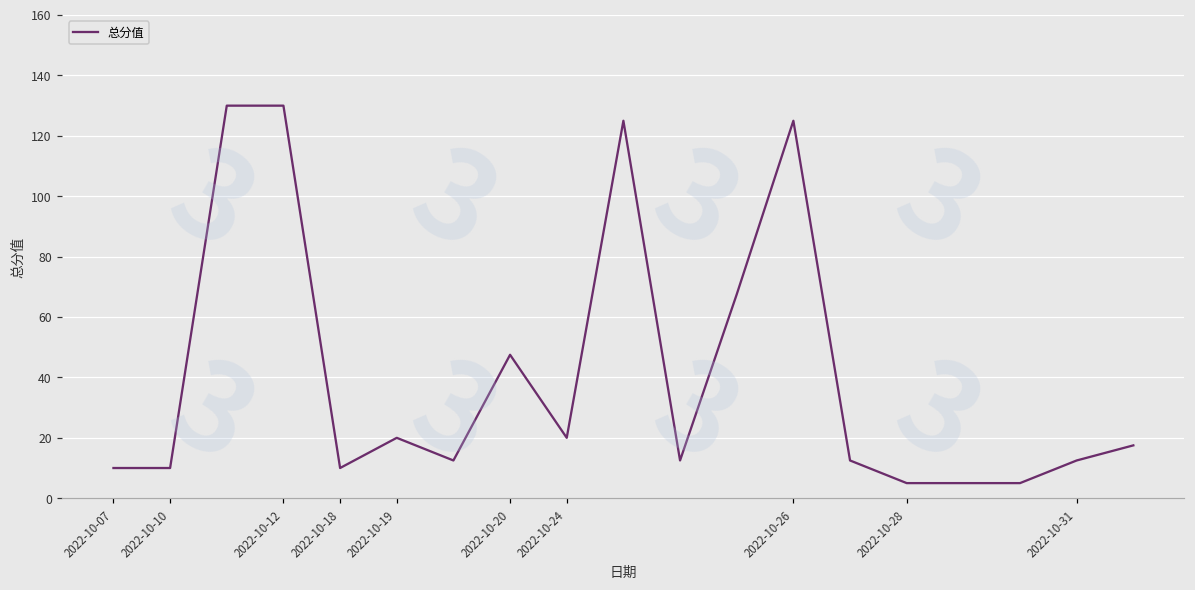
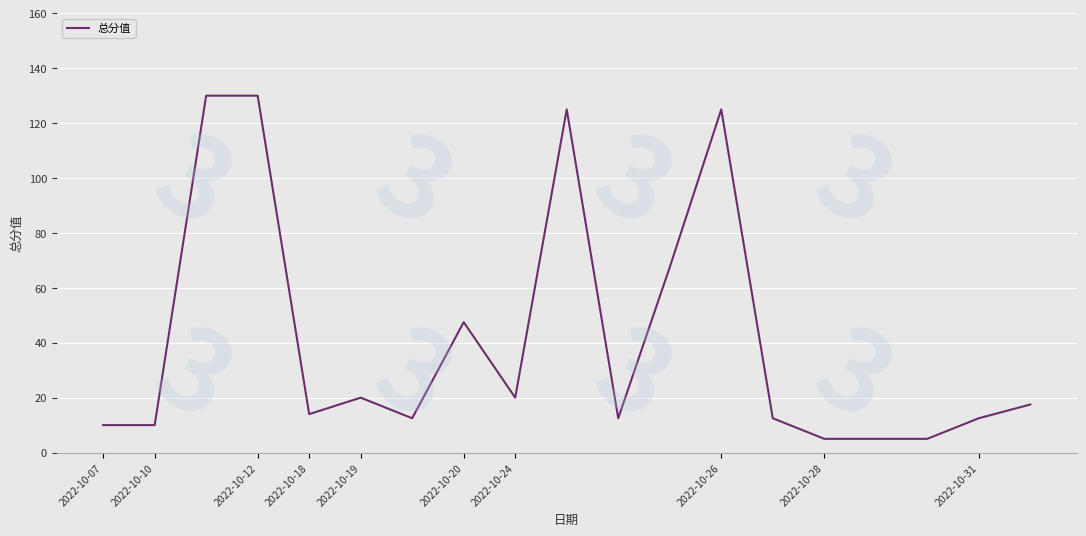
2022-10-18: 10 -> 14
